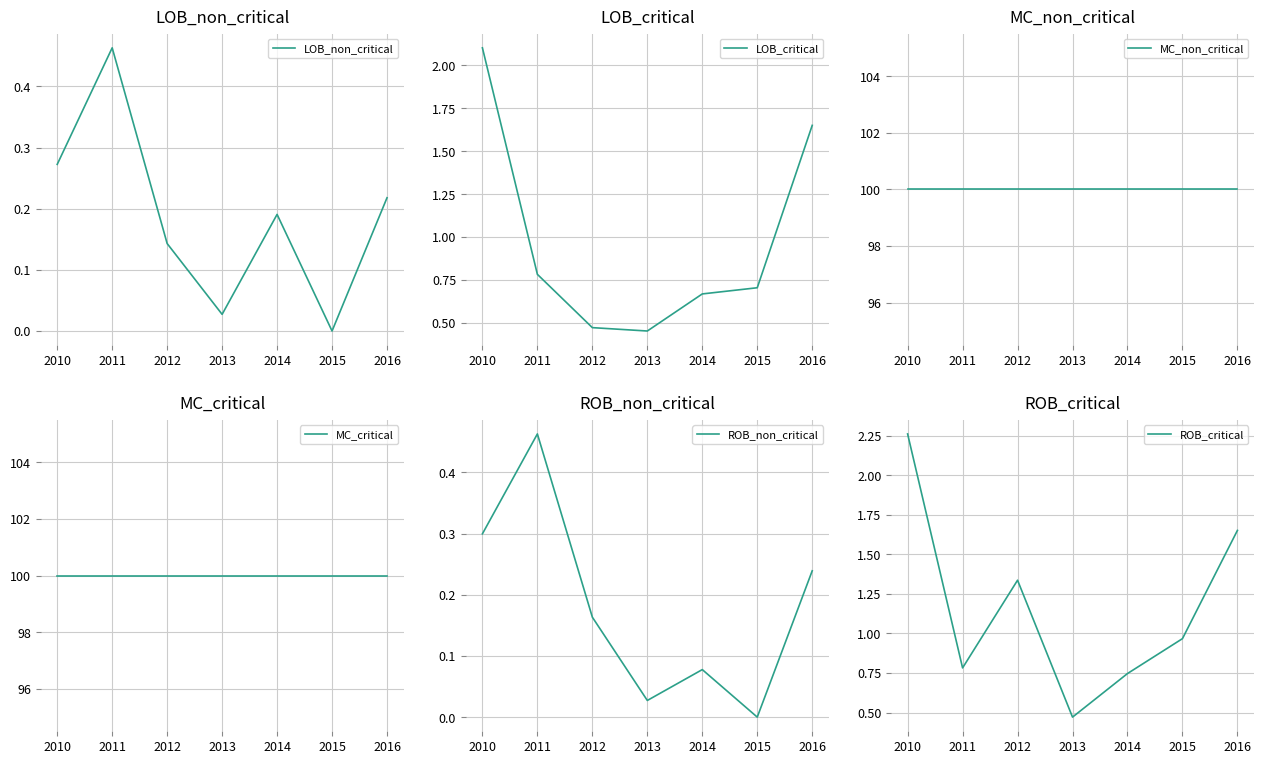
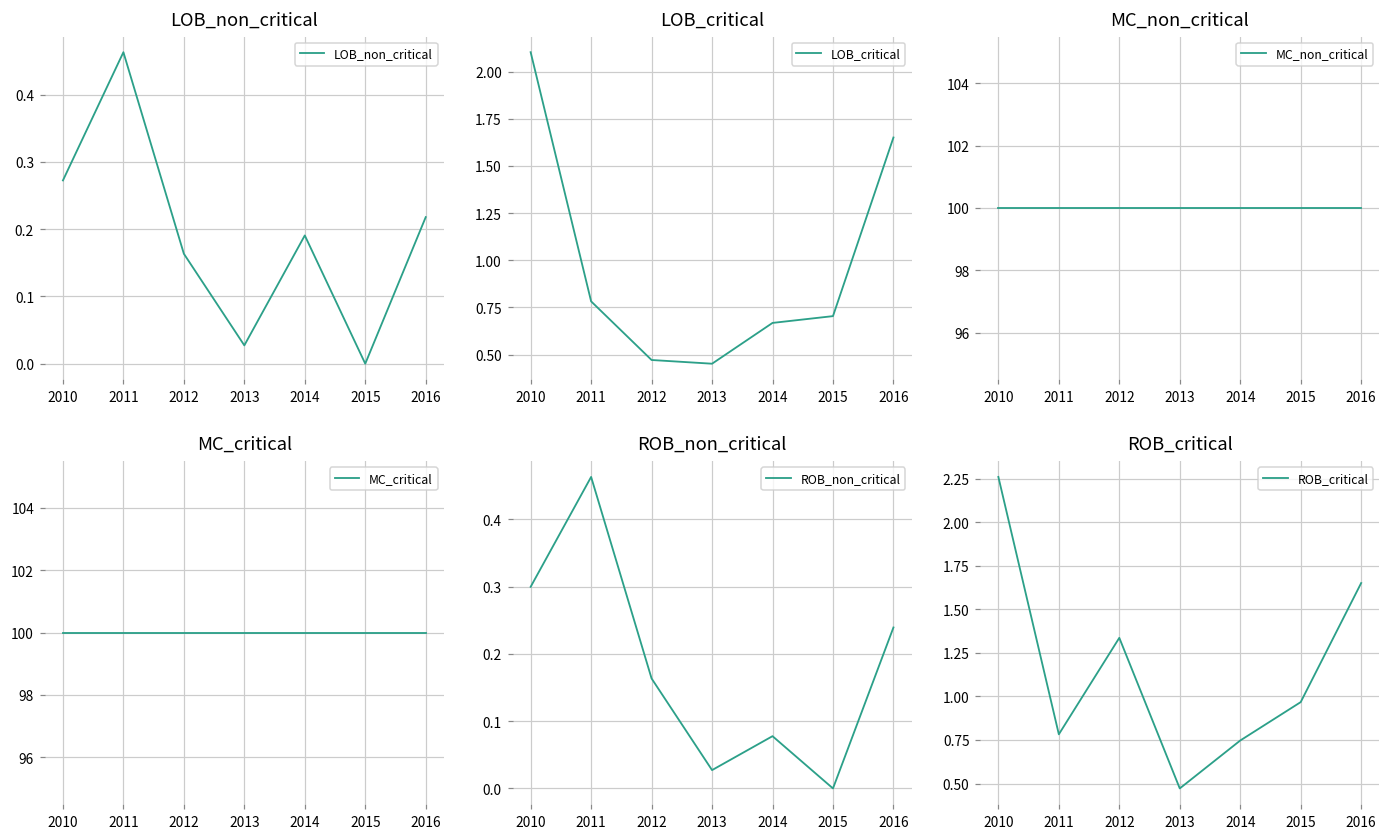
LOB_non_critical, 2012: 0.14 -> 0.16
